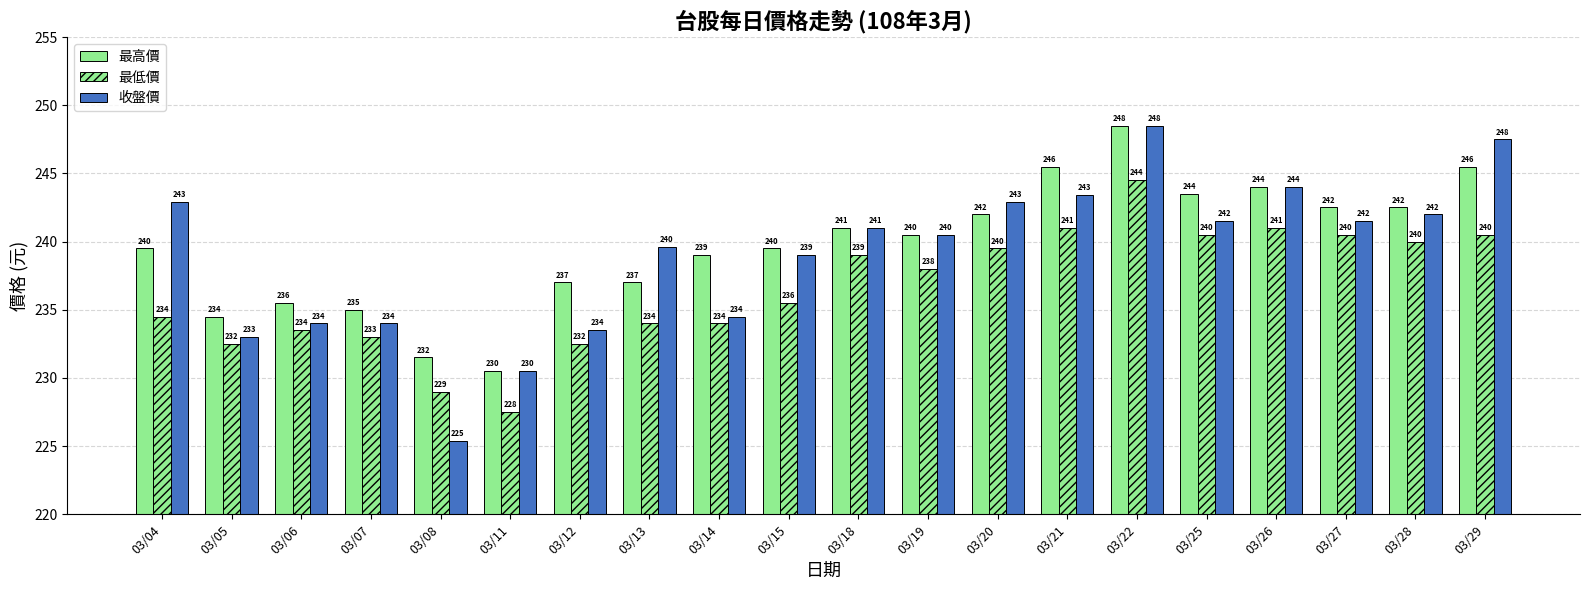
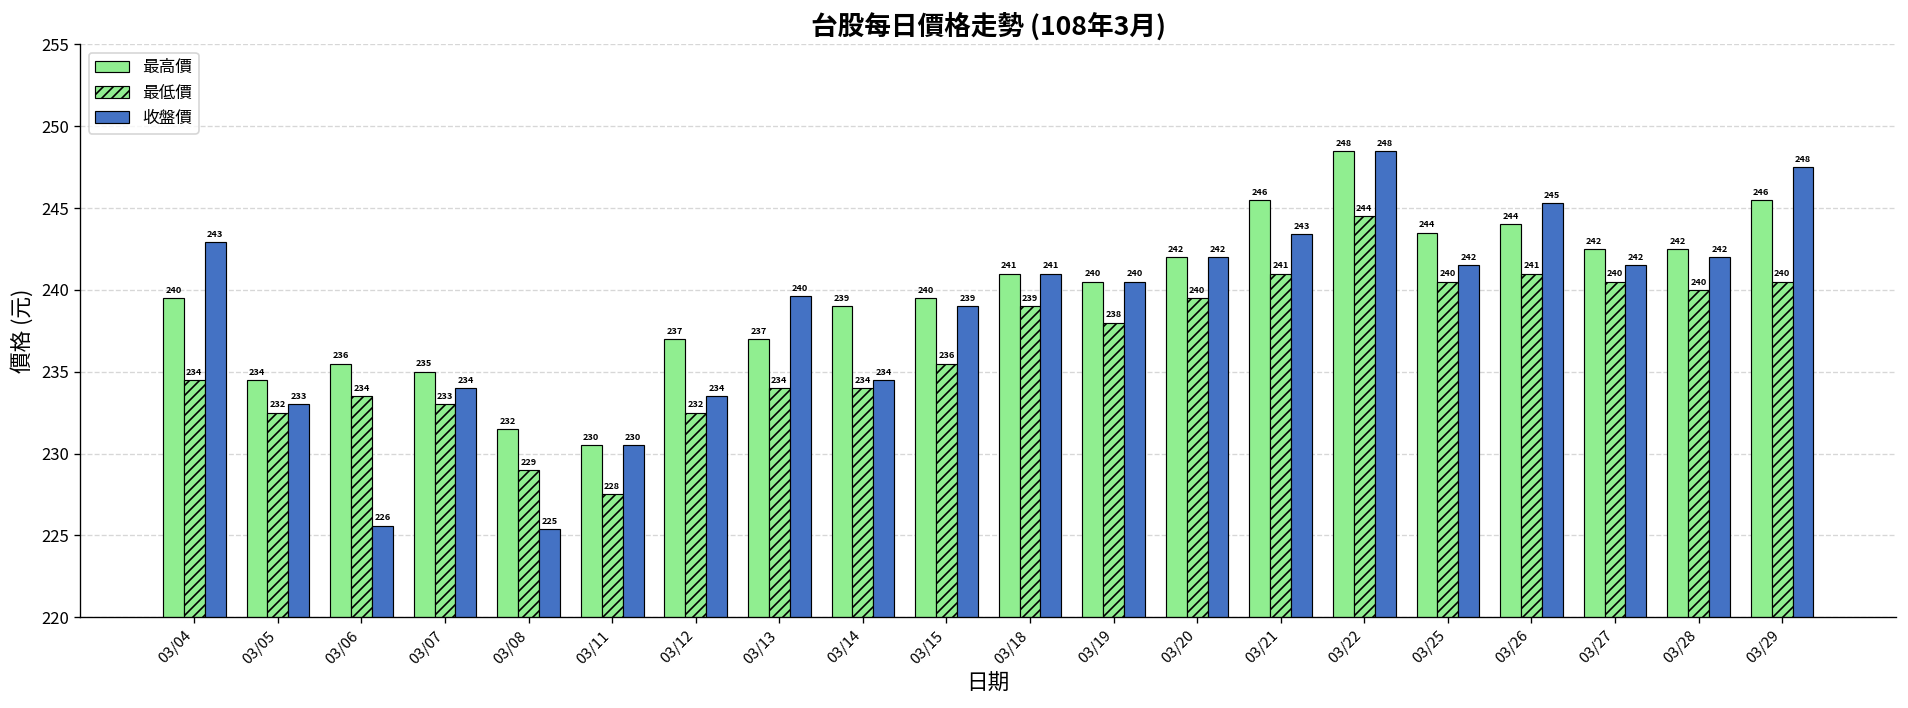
收盤價, 03/06: 234 -> 226
收盤價, 03/20: 243 -> 242
收盤價, 03/26: 244 -> 245
